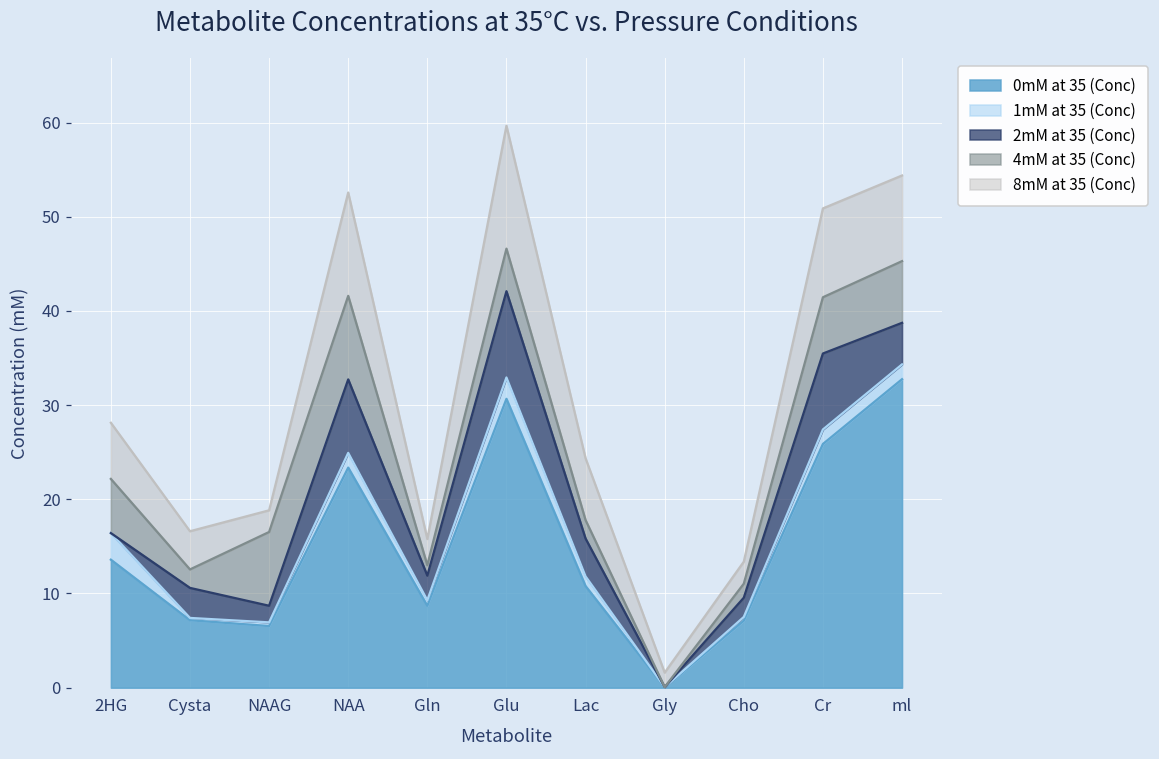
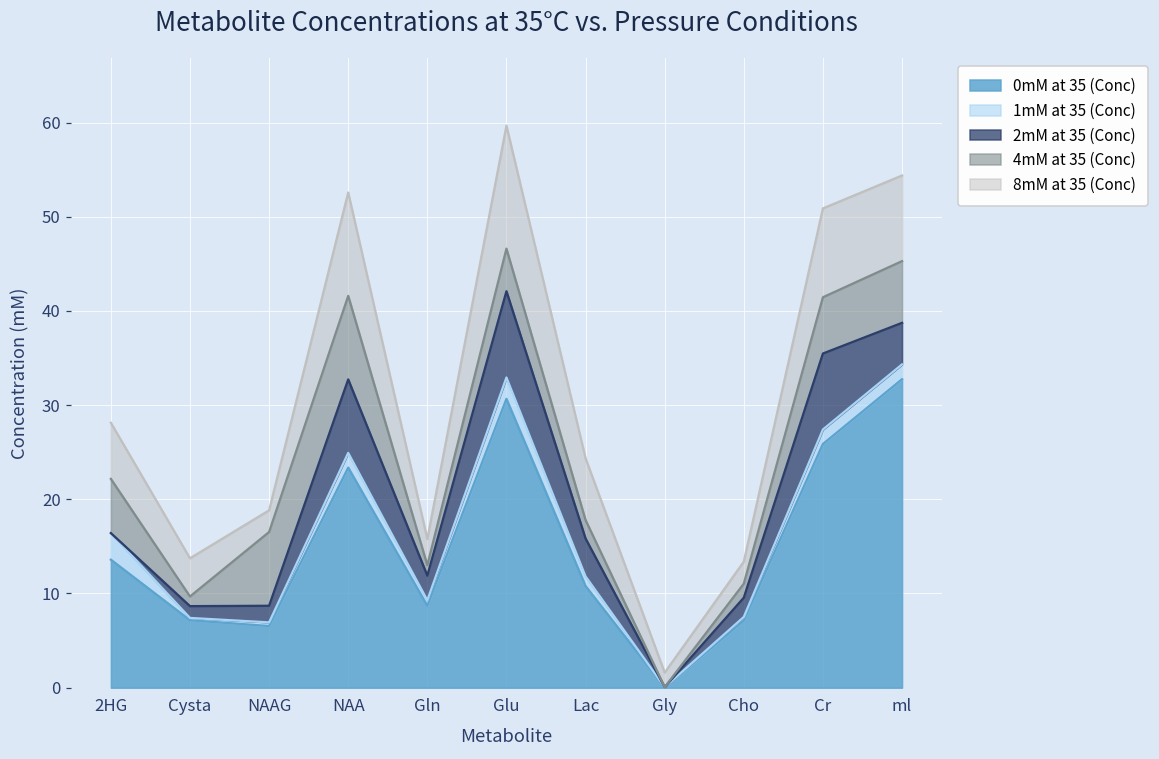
2mM at 35 (Conc), Cysta: 3 -> 1
4mM at 35 (Conc), Cysta: 2 -> 1
